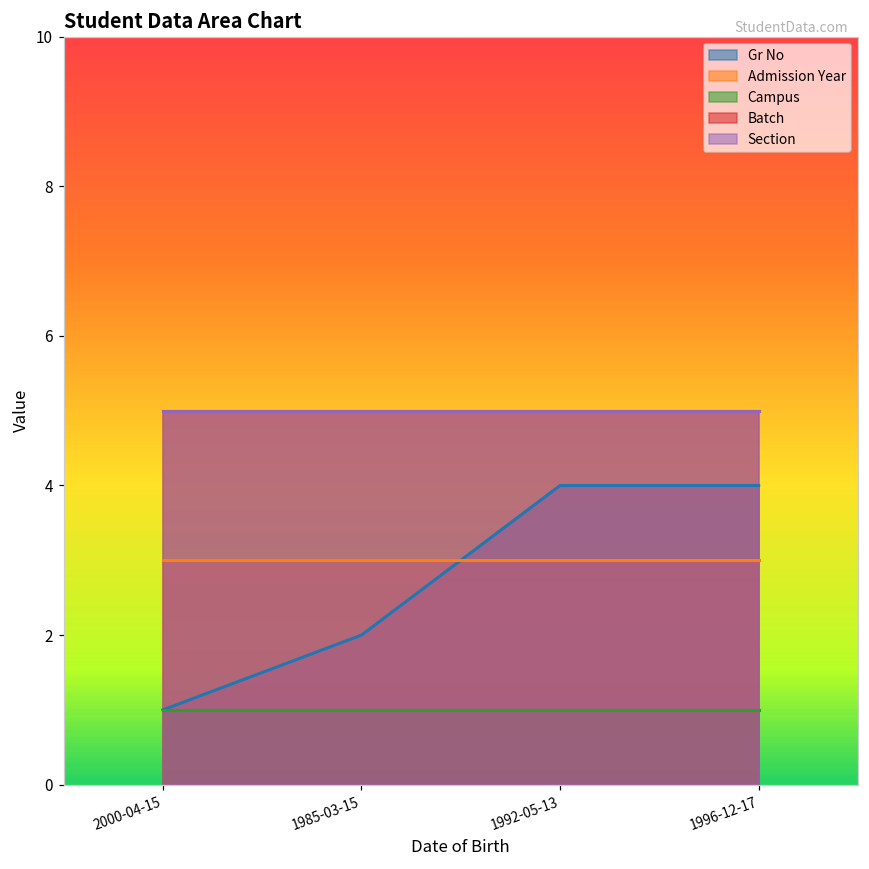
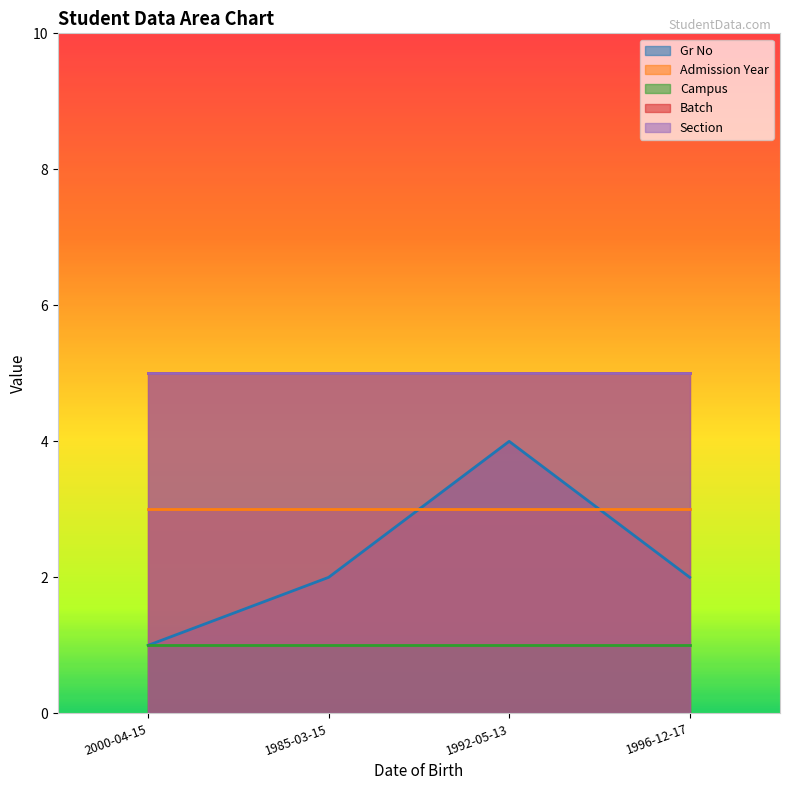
Gr No, 1996-12-17: 4 -> 2
